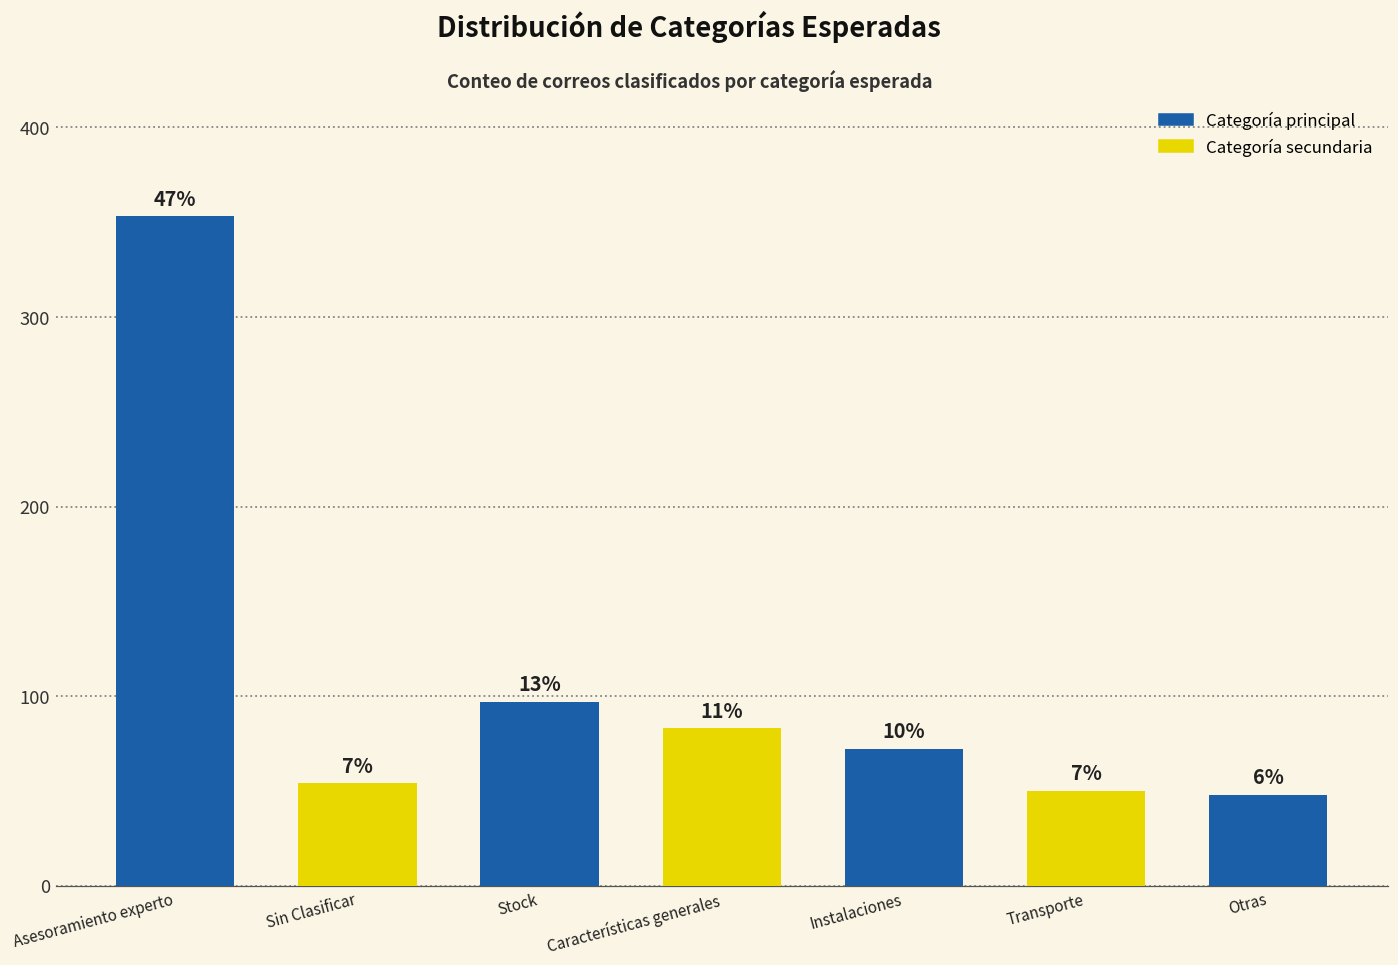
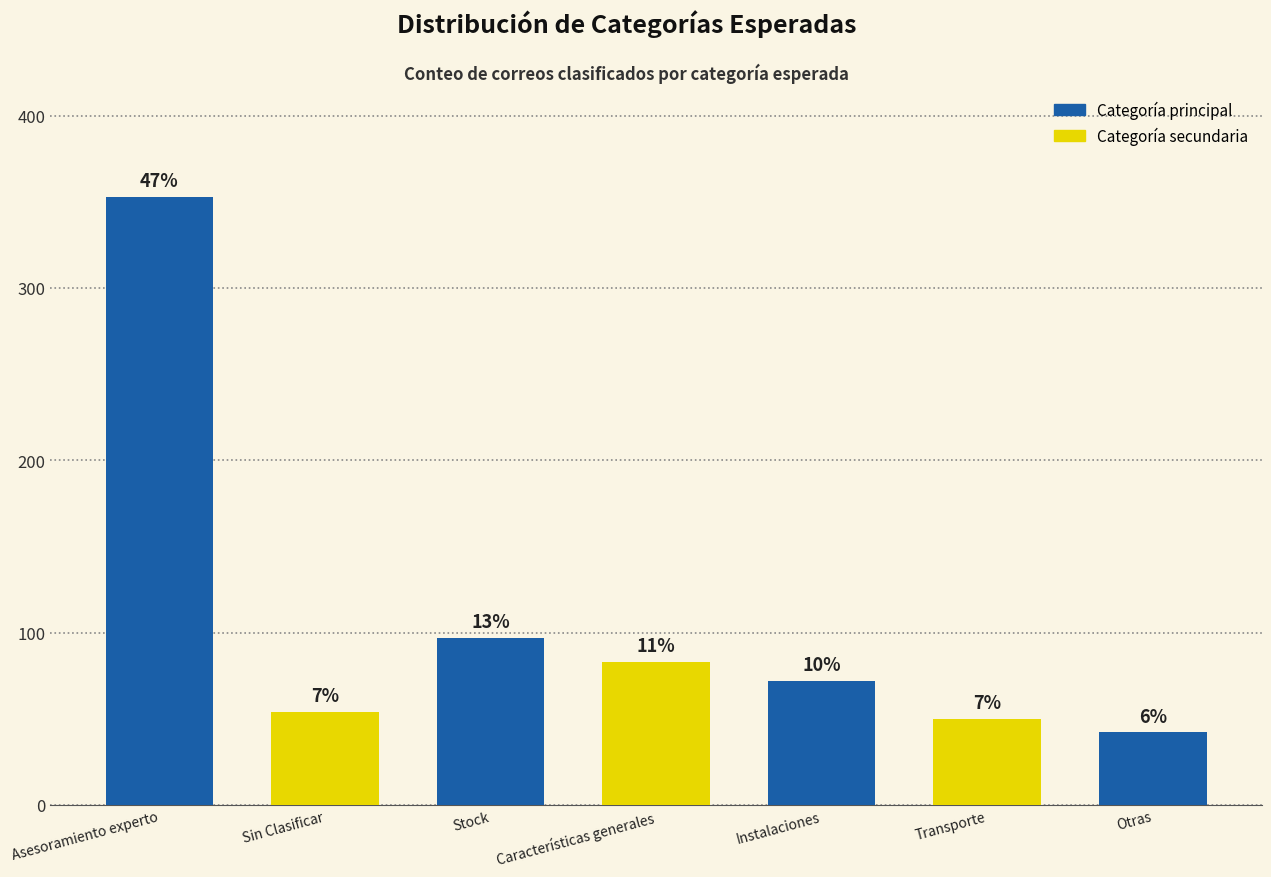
Otras: 48 -> 42
